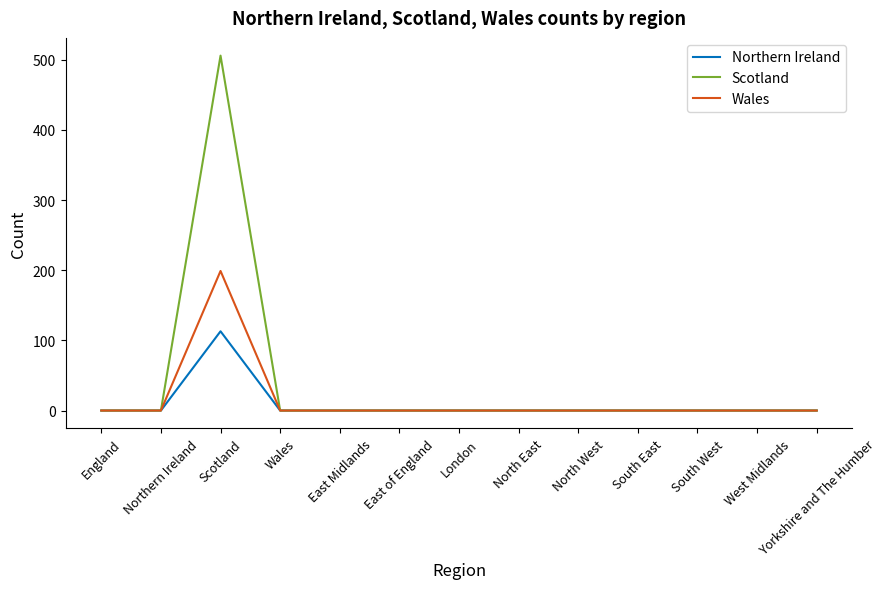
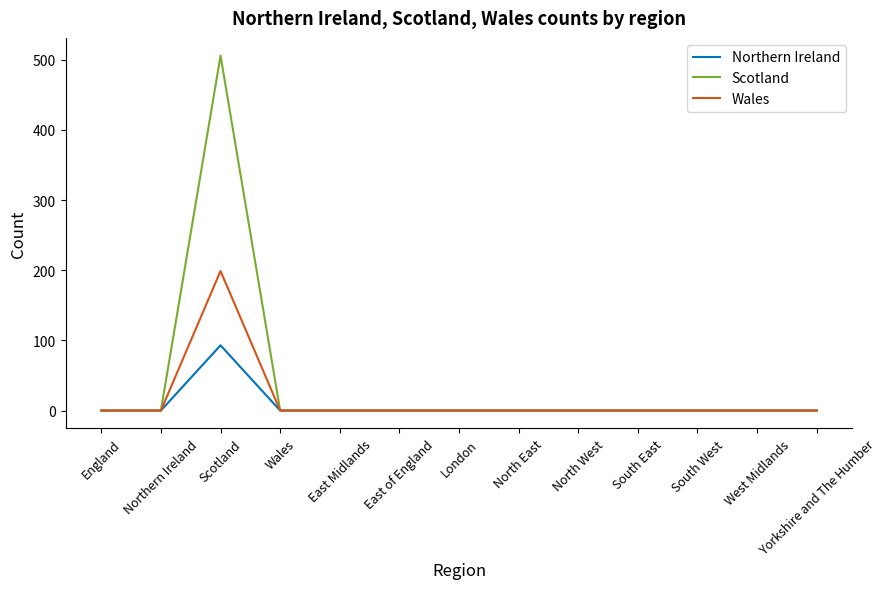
Northern Ireland, Scotland: 110 -> 90
